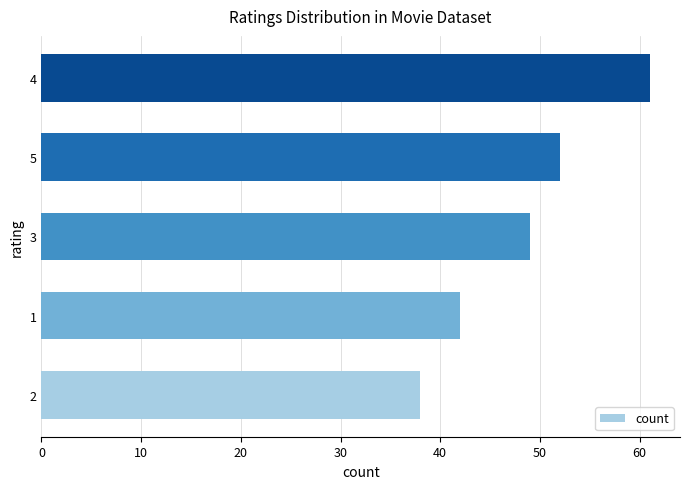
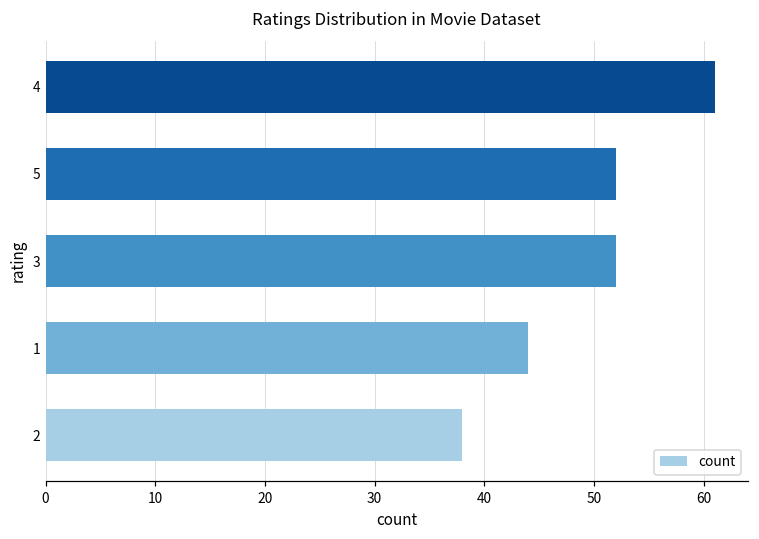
3: 49 -> 52
1: 42 -> 44
